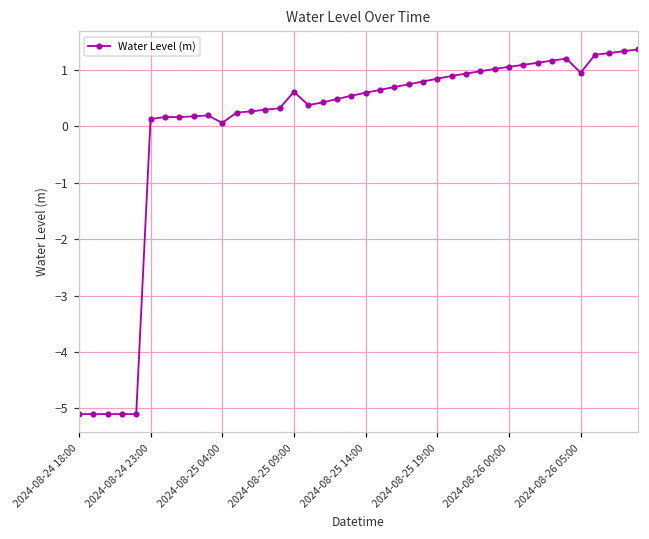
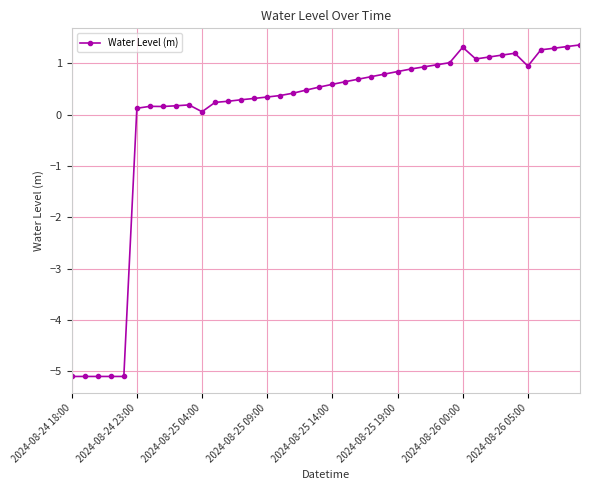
2024-08-25 09:00: 0.6 -> 0.3
2024-08-26 00:00: 1.1 -> 1.3
